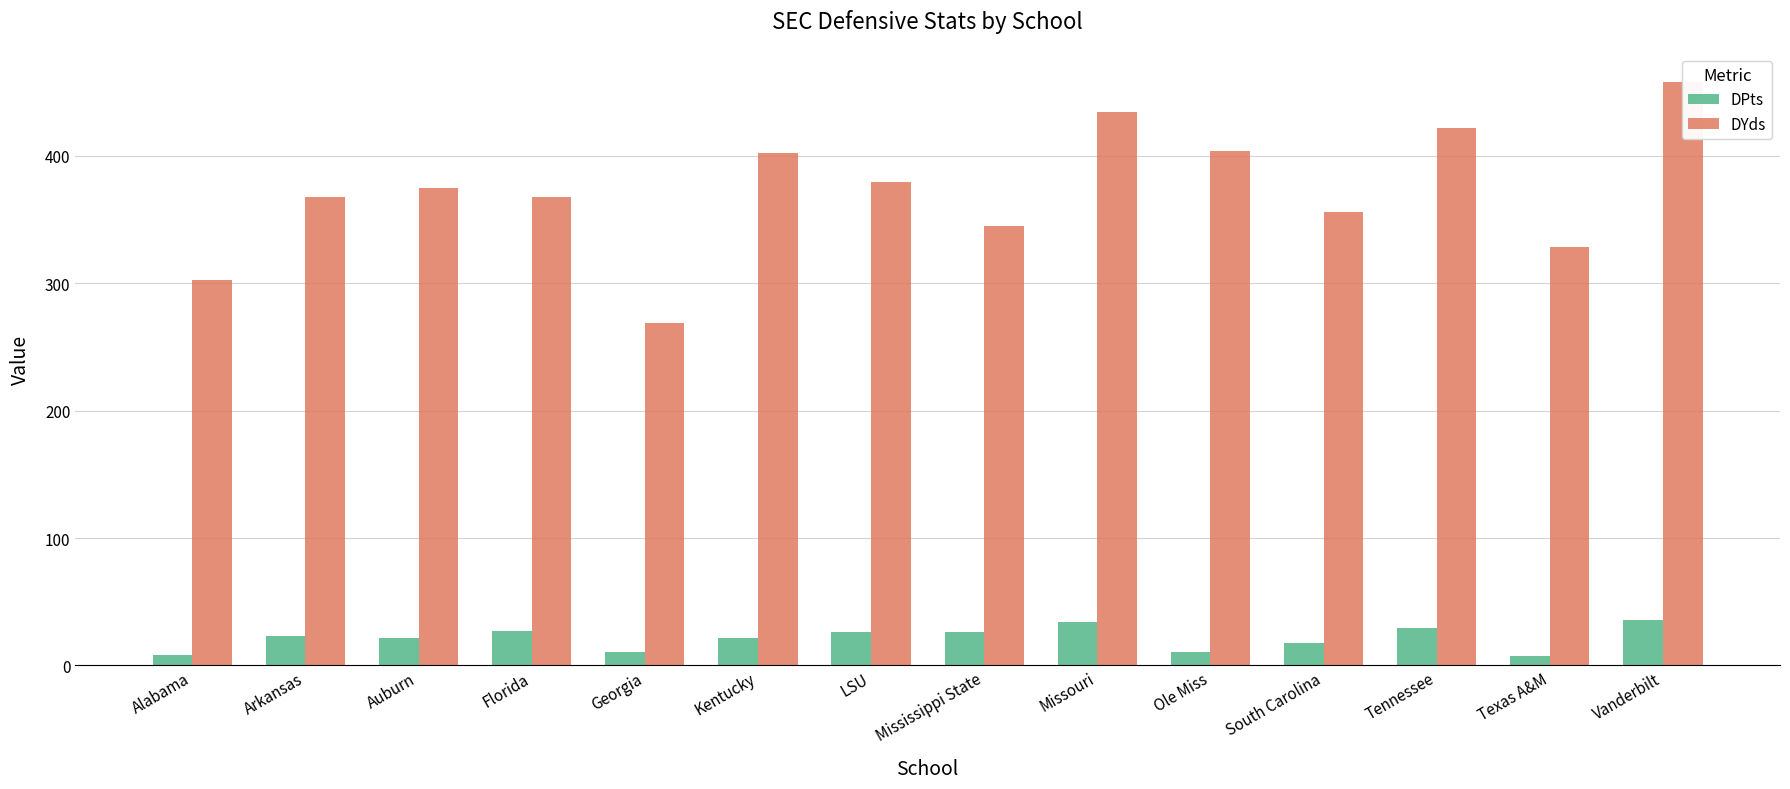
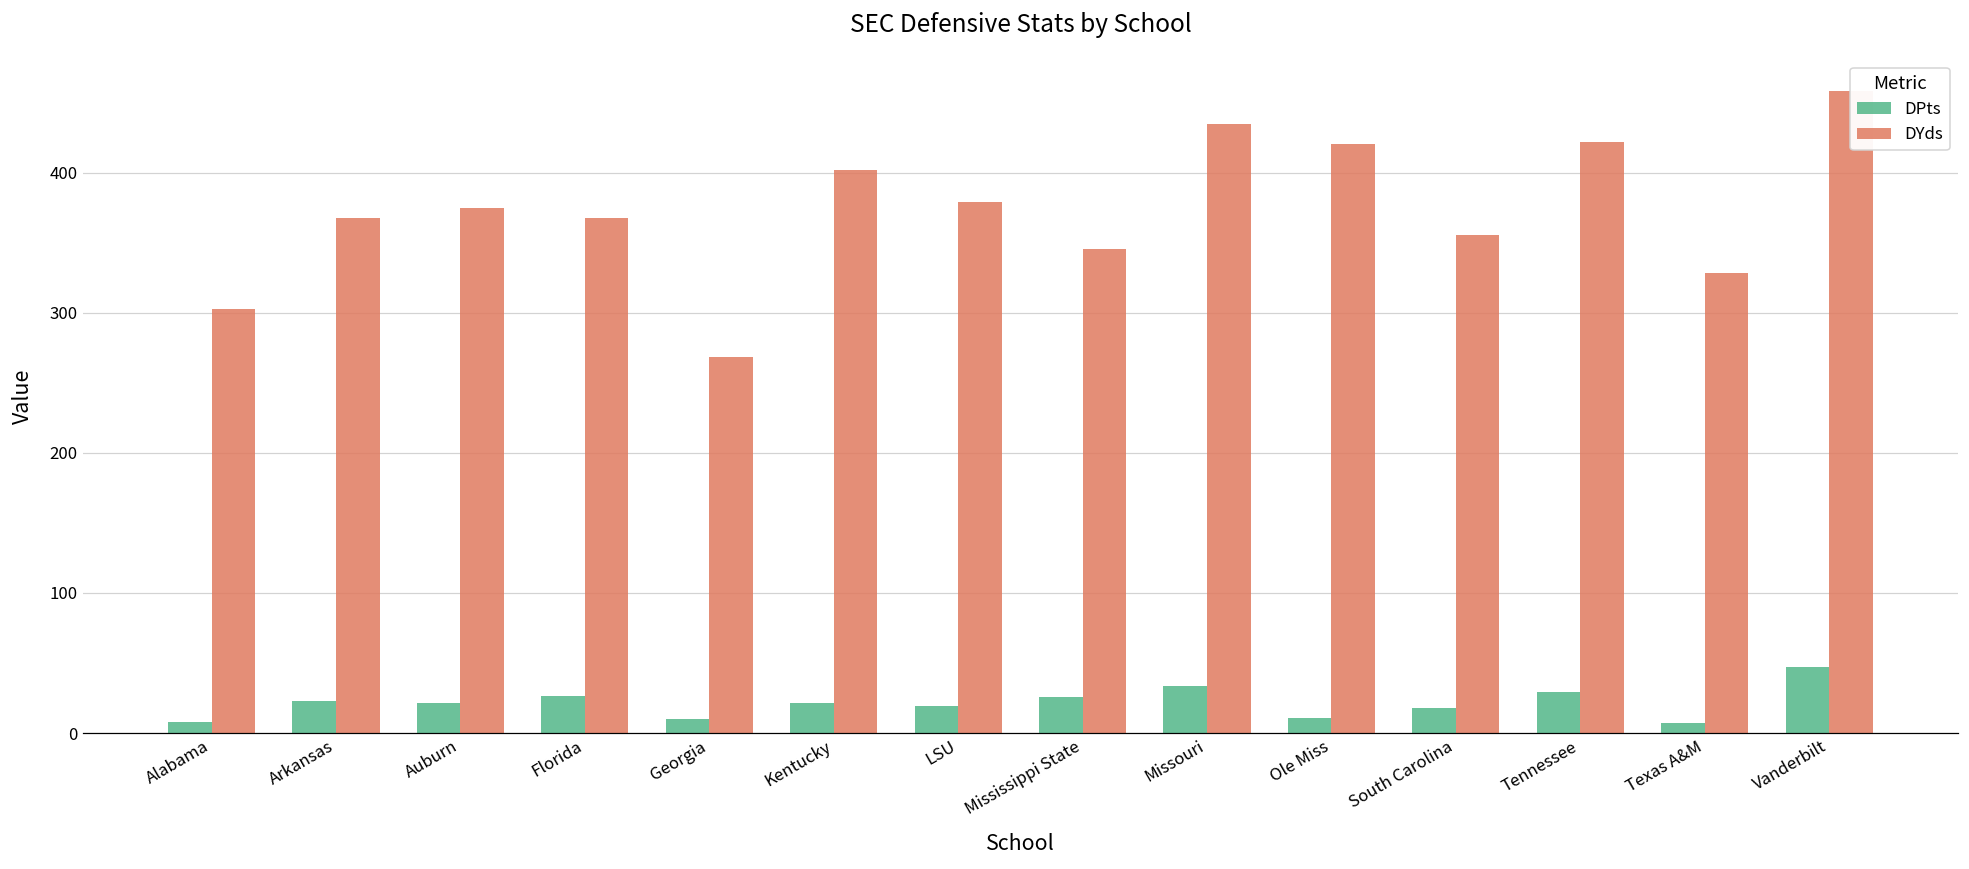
DPts, LSU: 27 -> 19
DYds, Ole Miss: 404 -> 420
DPts, Vanderbilt: 36 -> 47
